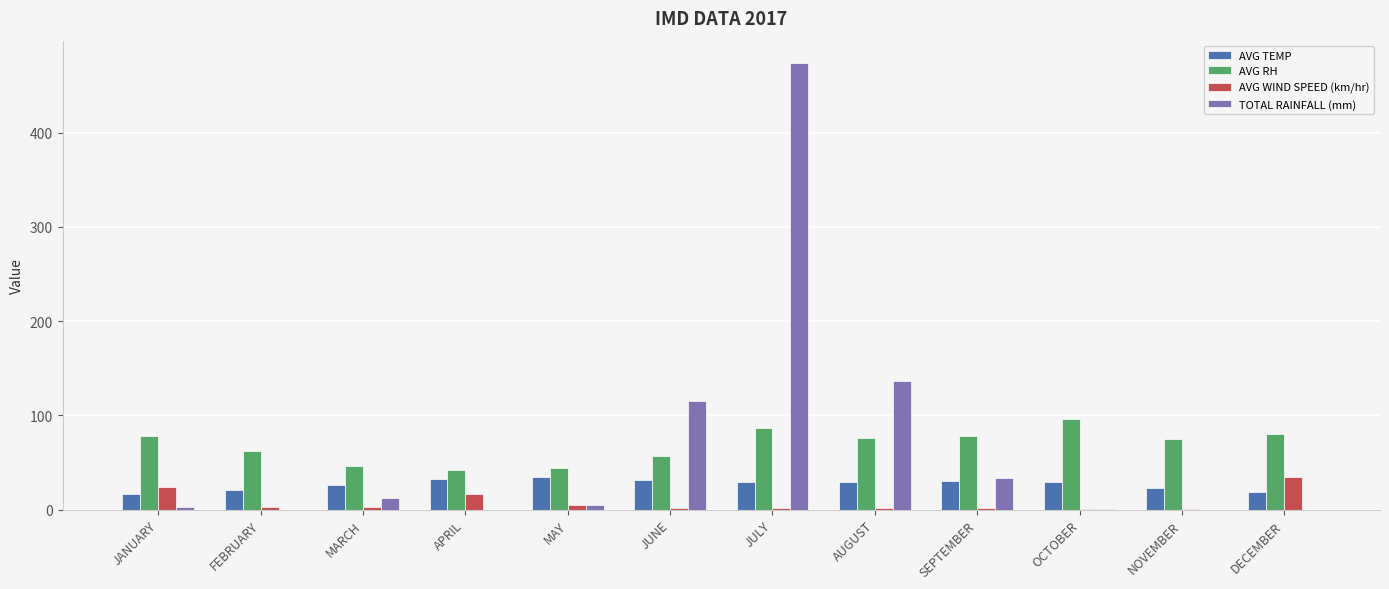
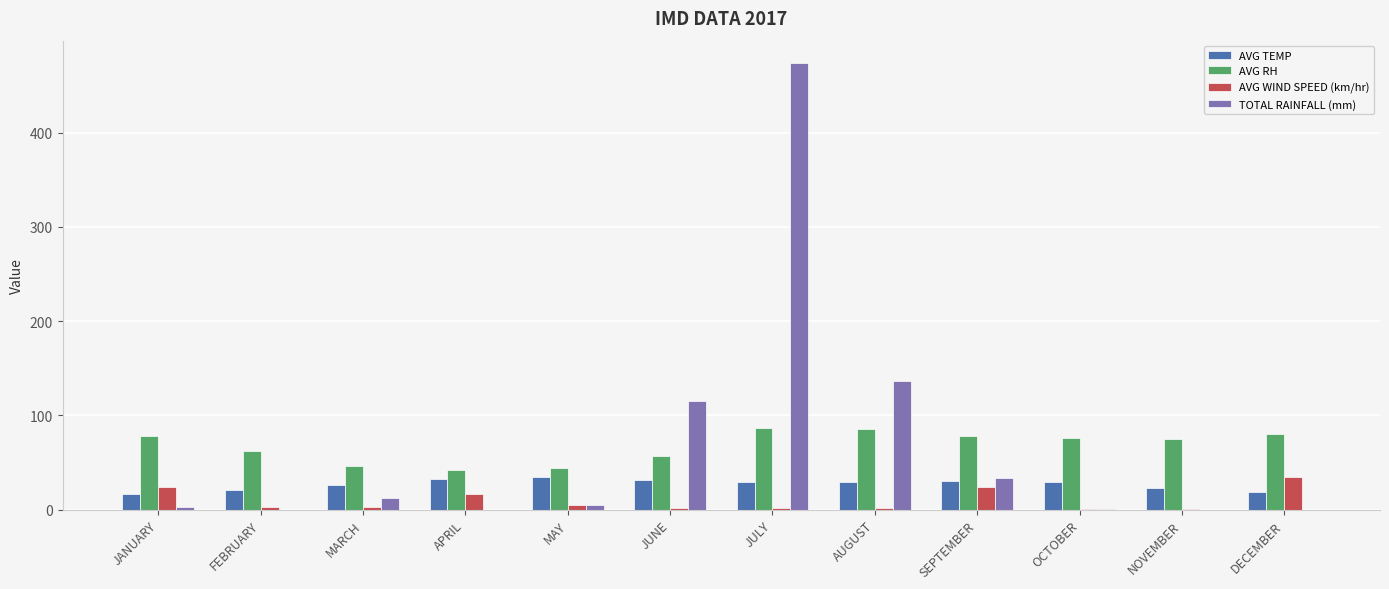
AVG RH, AUGUST: 80 -> 90
AVG WIND SPEED (km/hr), SEPTEMBER: 0 -> 20
AVG RH, OCTOBER: 100 -> 80
